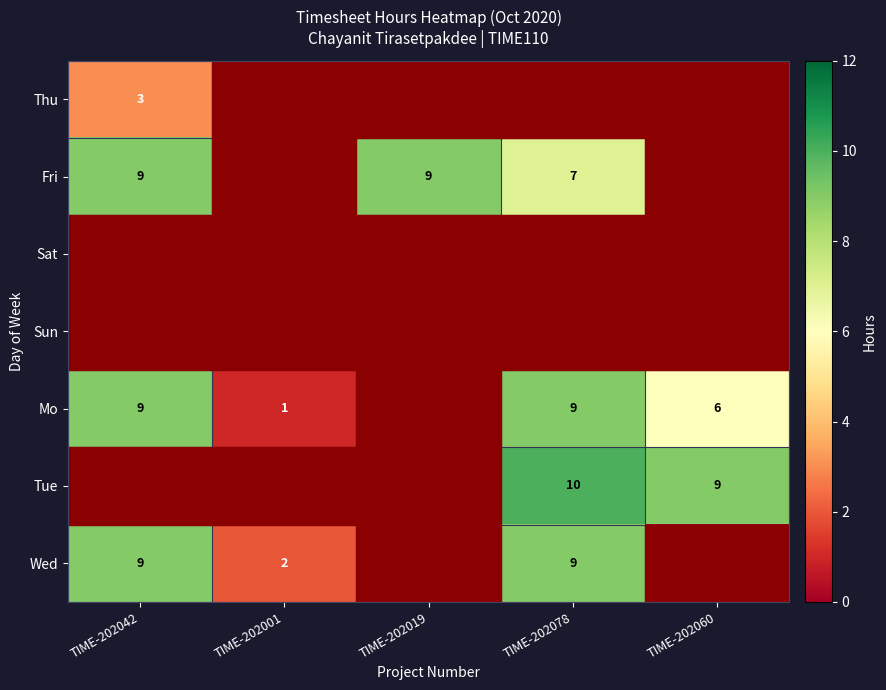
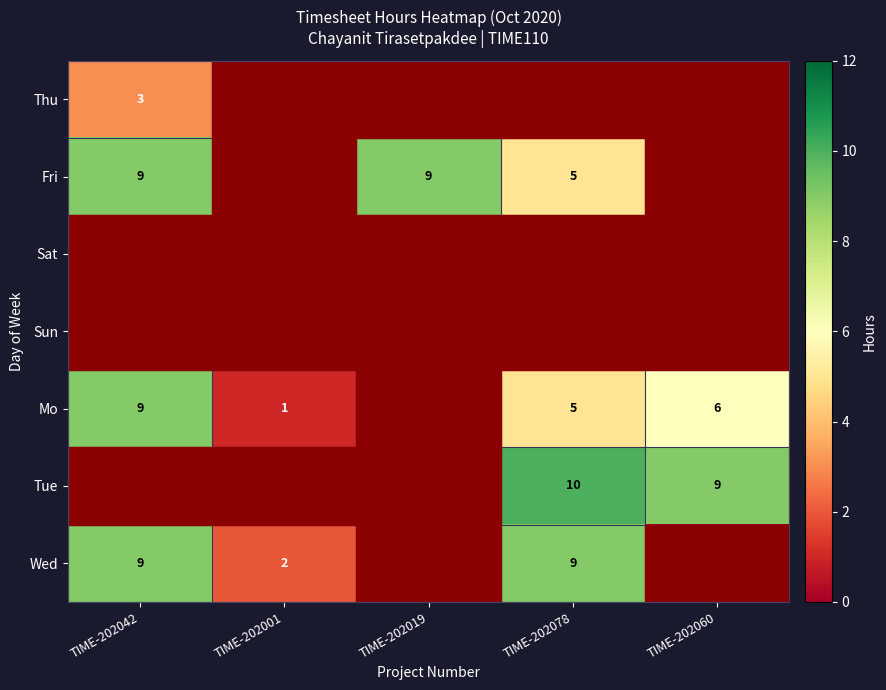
Fri, TIME-202078: 7 -> 5
Mo, TIME-202078: 9 -> 5
